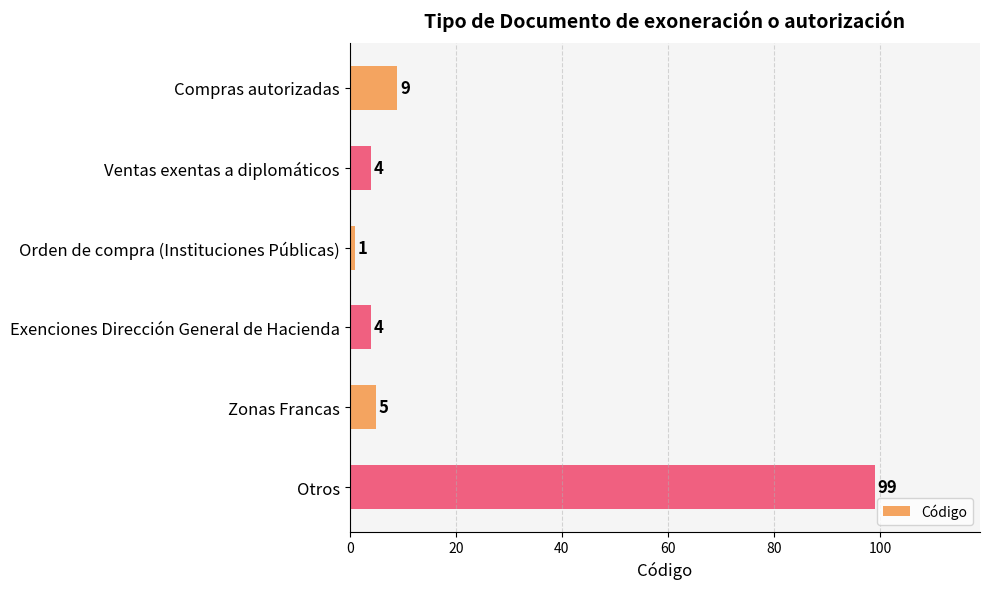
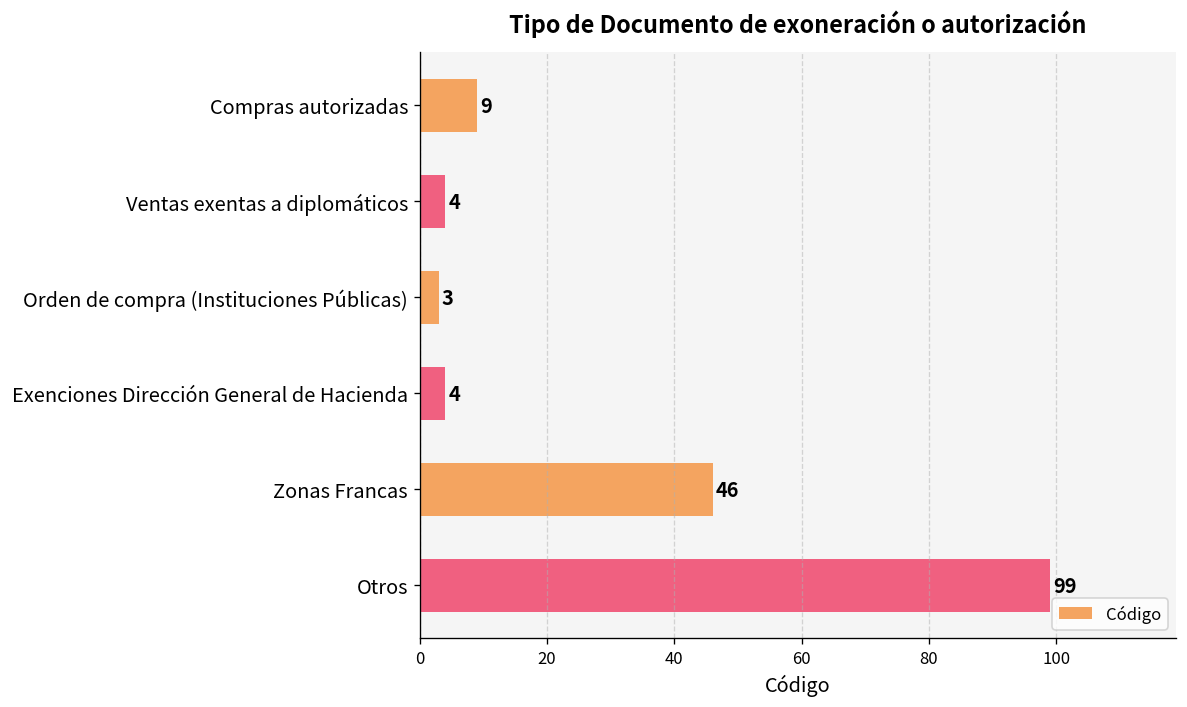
Orden de compra (Instituciones Públicas): 1 -> 3
Zonas Francas: 5 -> 46
